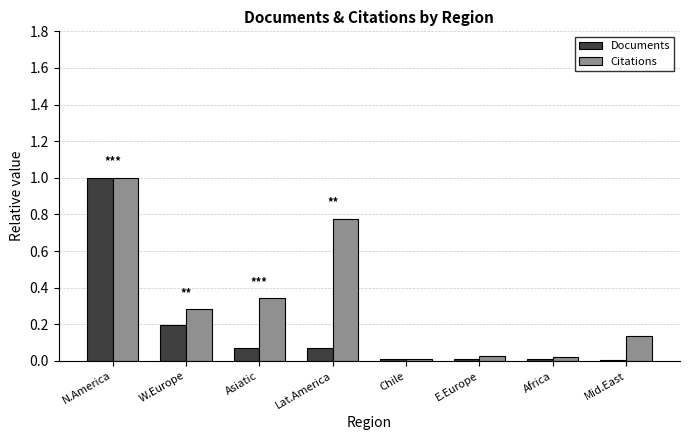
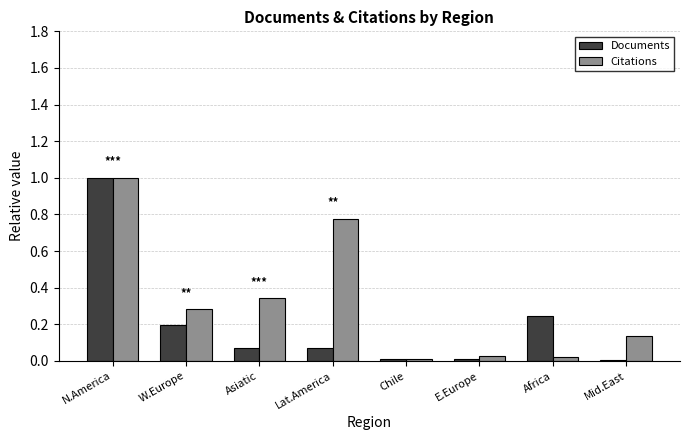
Documents, Africa: 0.01 -> 0.25
